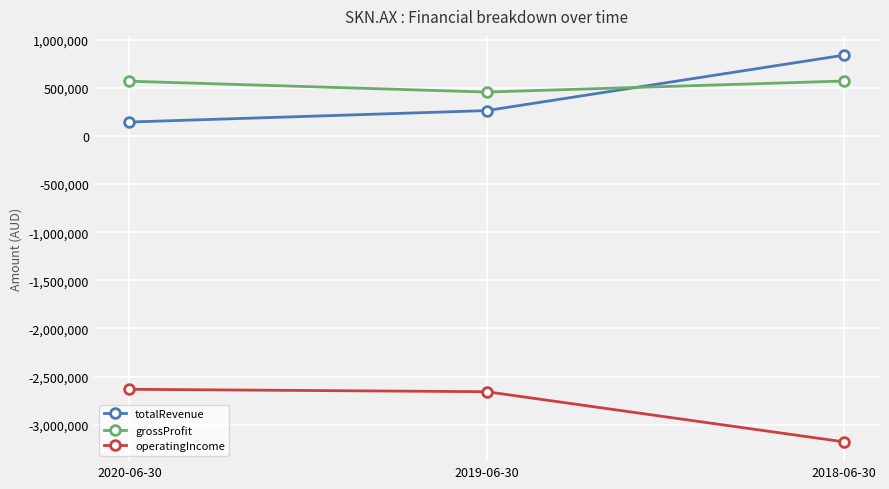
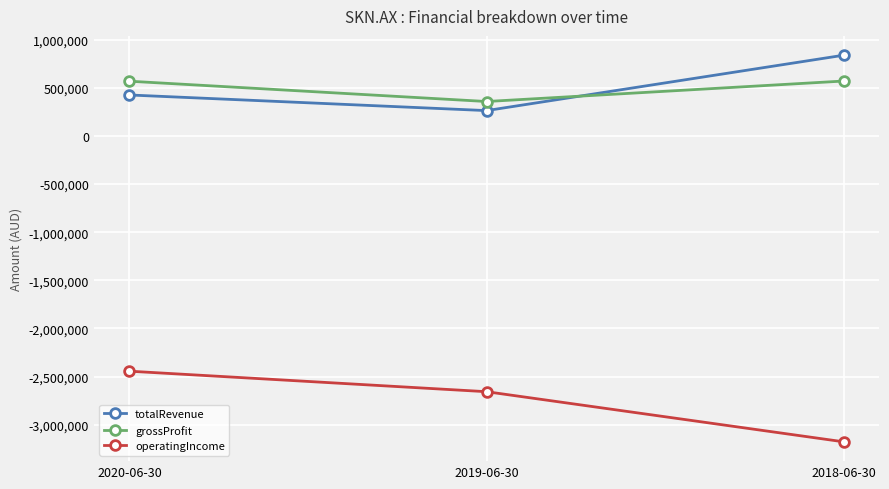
totalRevenue, 2020-06-30: 100,000 -> 400,000
operatingIncome, 2020-06-30: -2,600,000 -> -2,400,000
grossProfit, 2019-06-30: 500,000 -> 400,000
